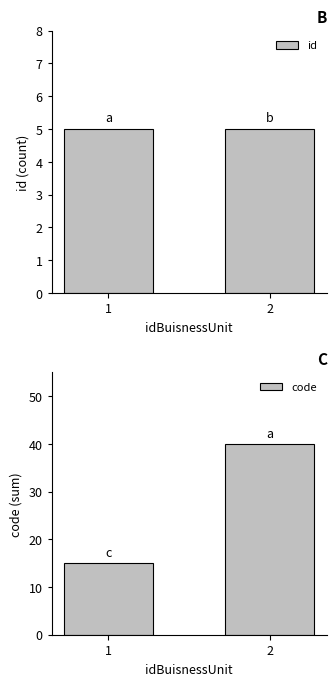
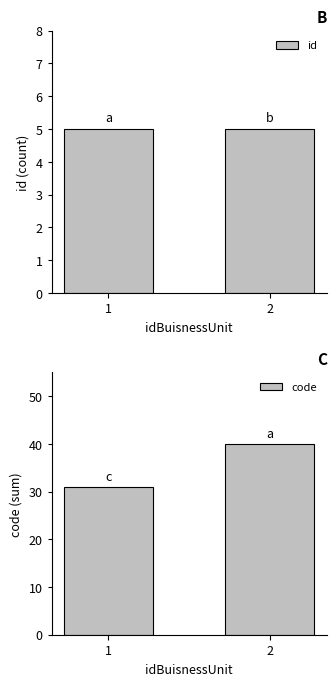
C, 1: 15 -> 31
